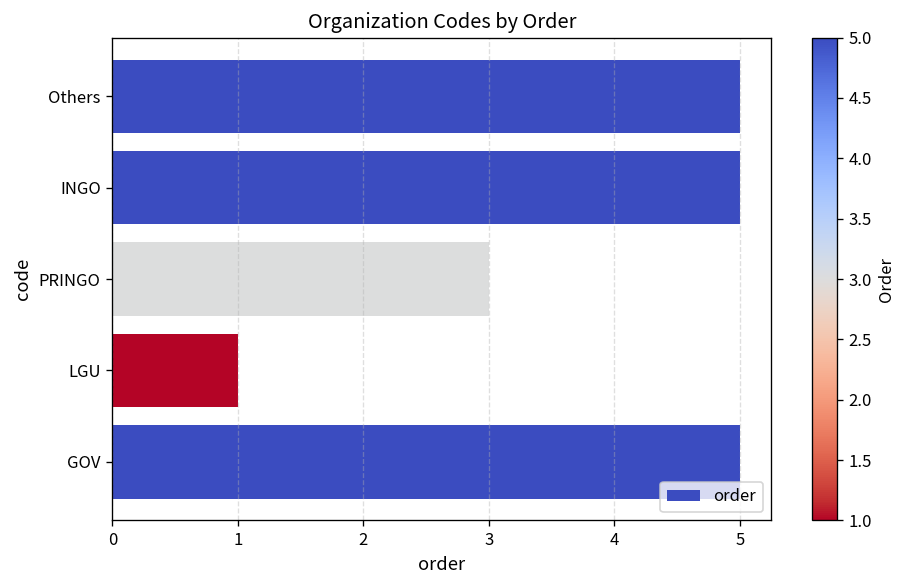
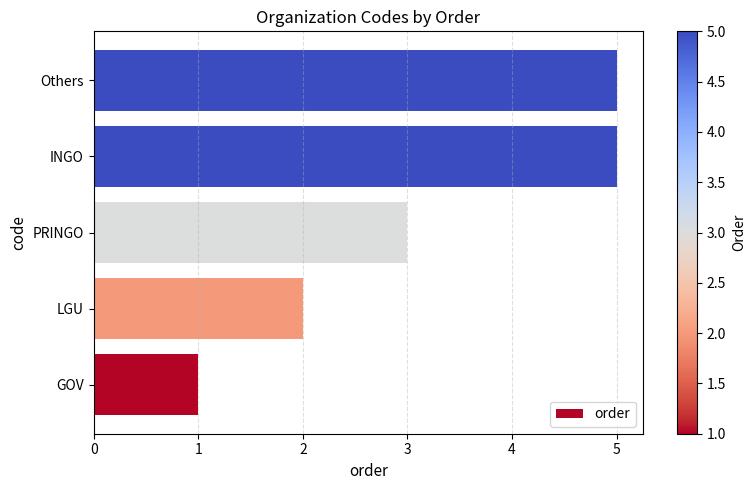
LGU: 1 -> 2
GOV: 5 -> 1
